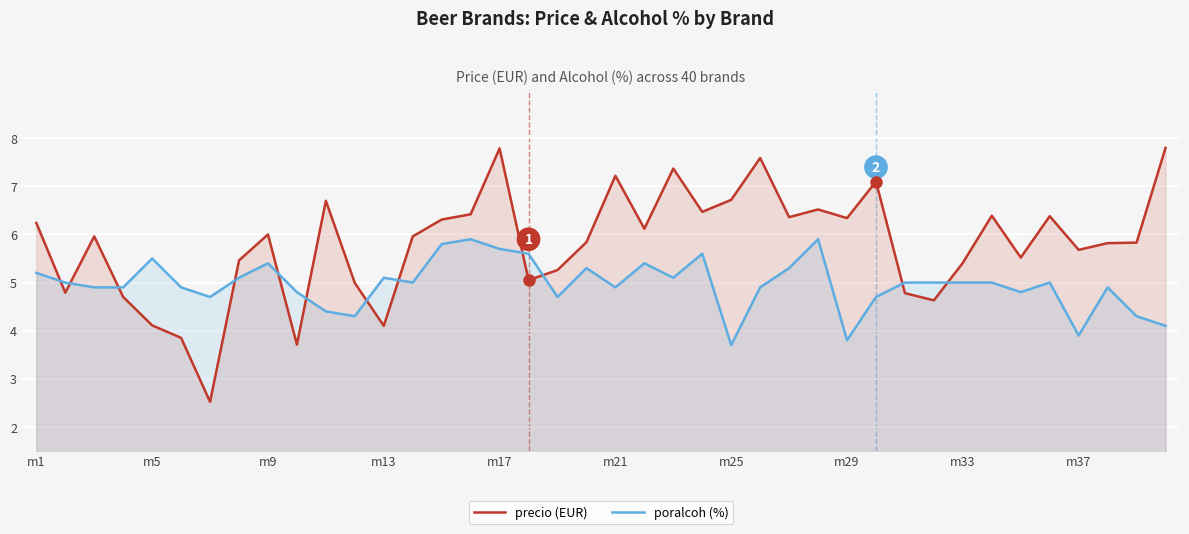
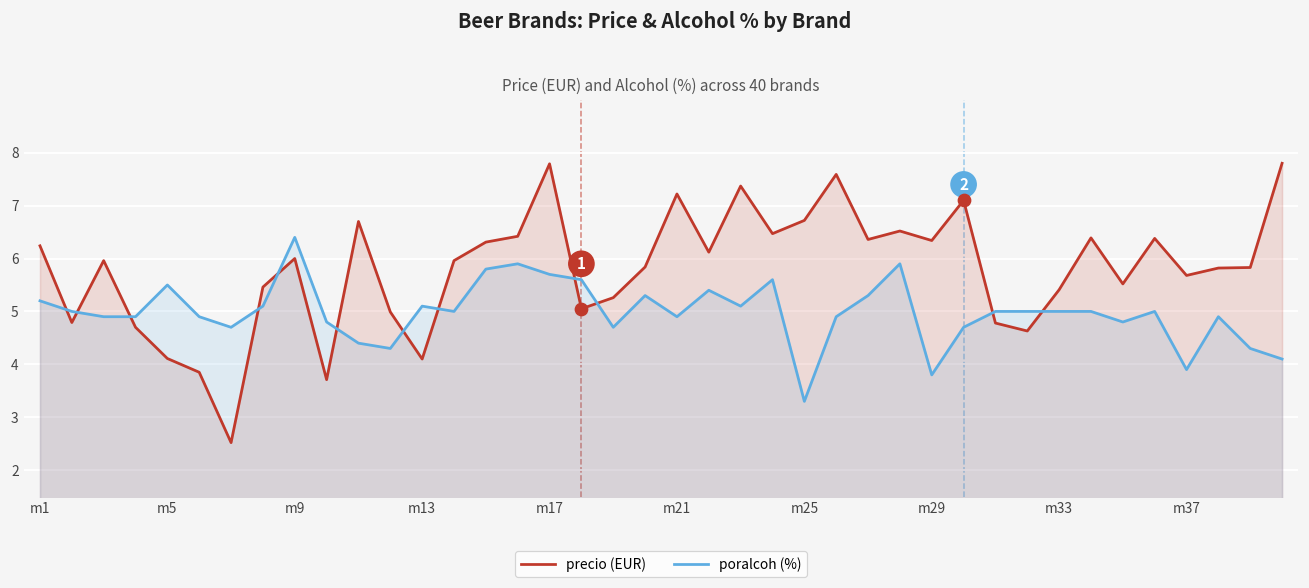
poralcoh (%), m9: 5.4 -> 6.4
poralcoh (%), m25: 3.7 -> 3.3
